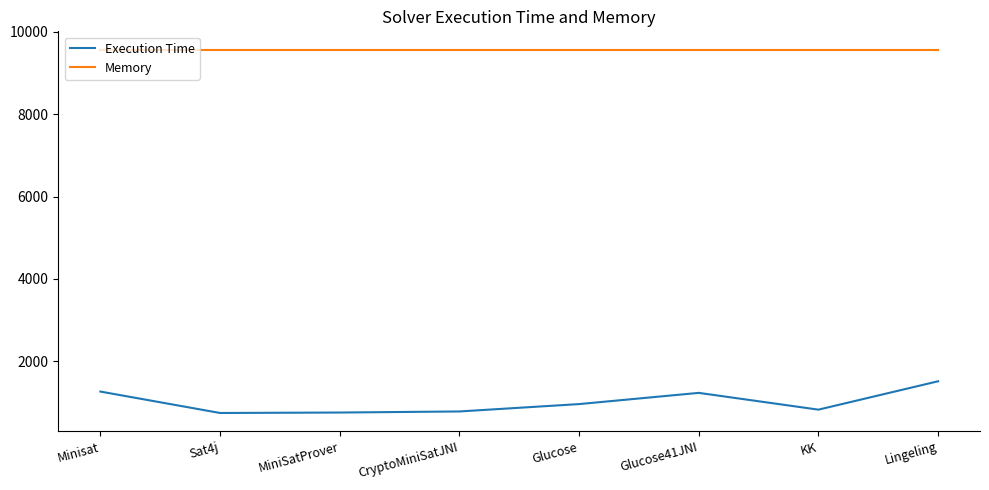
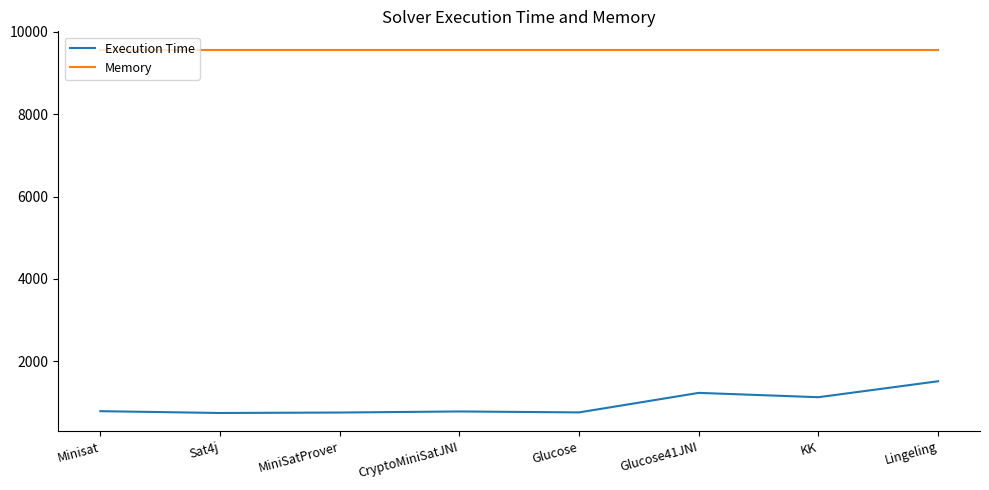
Execution Time, Minisat: 1300 -> 800
Execution Time, Glucose: 1000 -> 800
Execution Time, KK: 800 -> 1100
